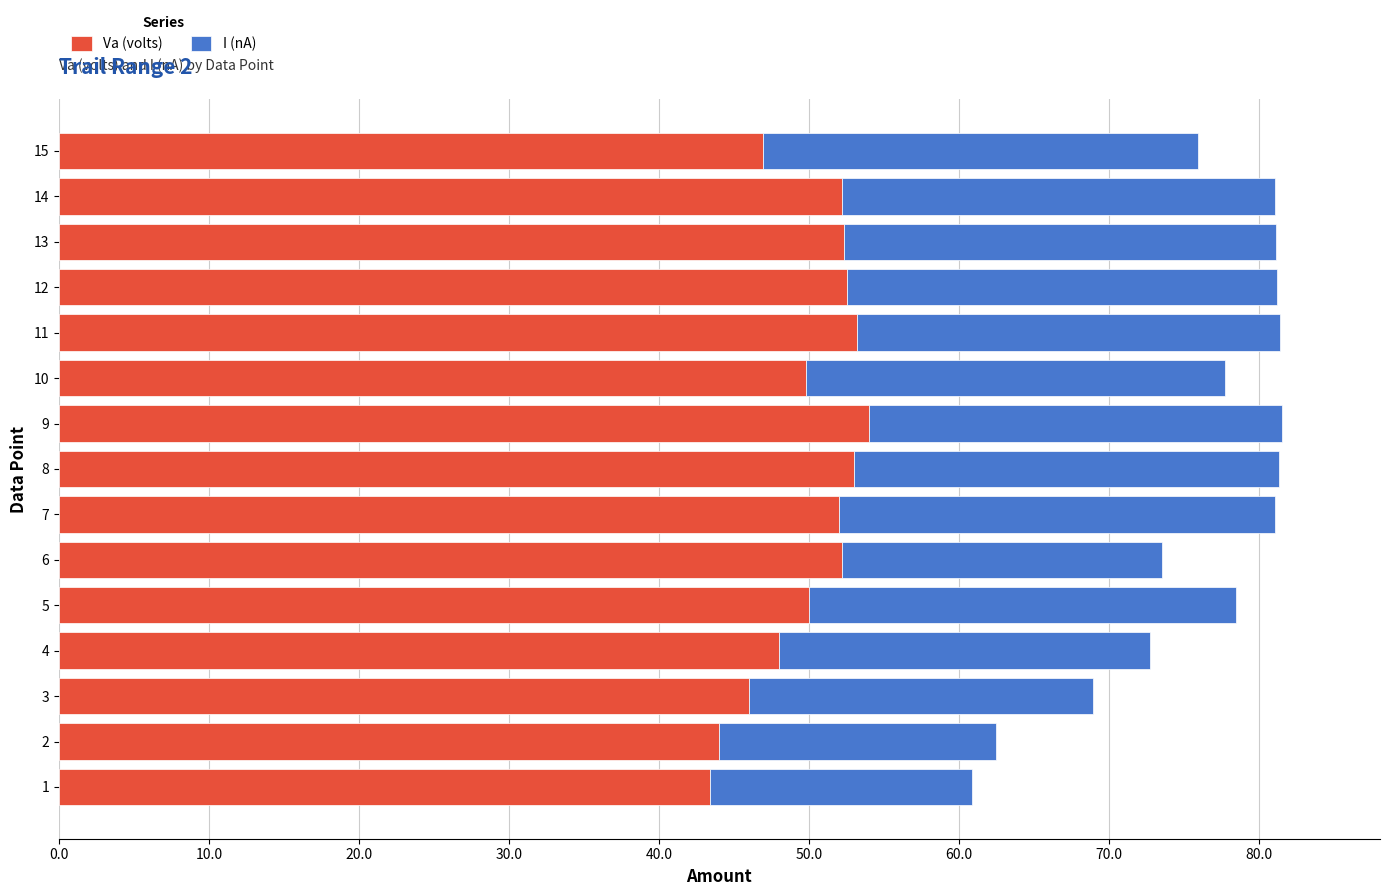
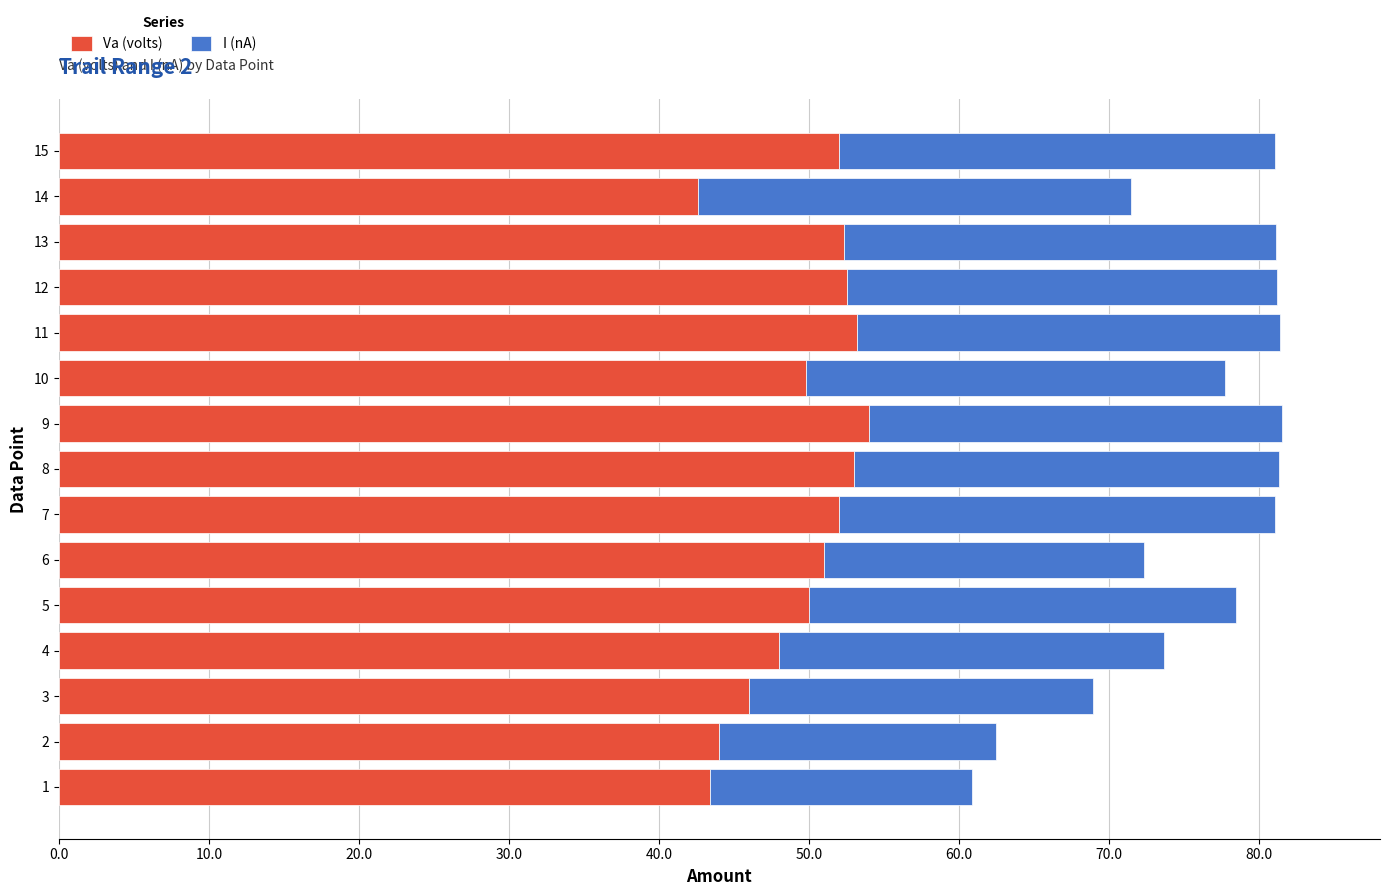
Va (volts), 15: 46.9 -> 52.0
Va (volts), 14: 52.2 -> 42.6
Va (volts), 6: 52.2 -> 51.0
I (nA), 4: 24.7 -> 25.6
